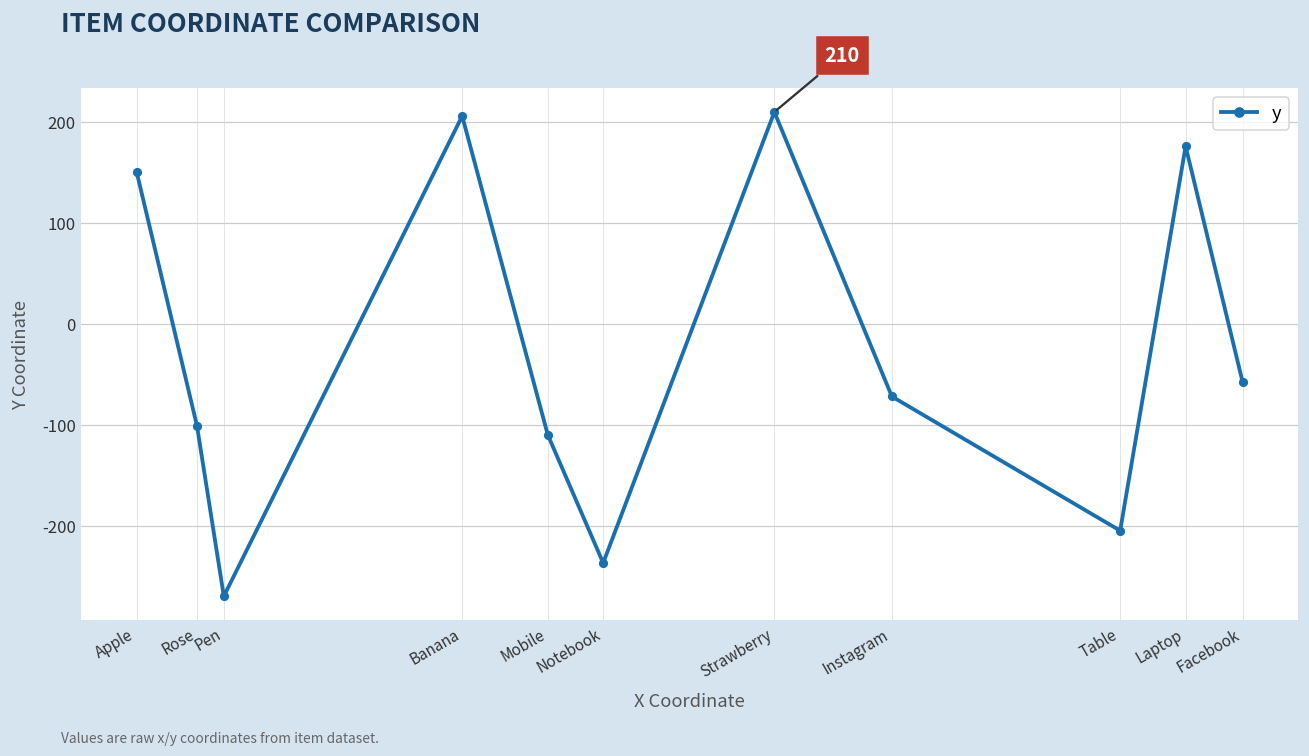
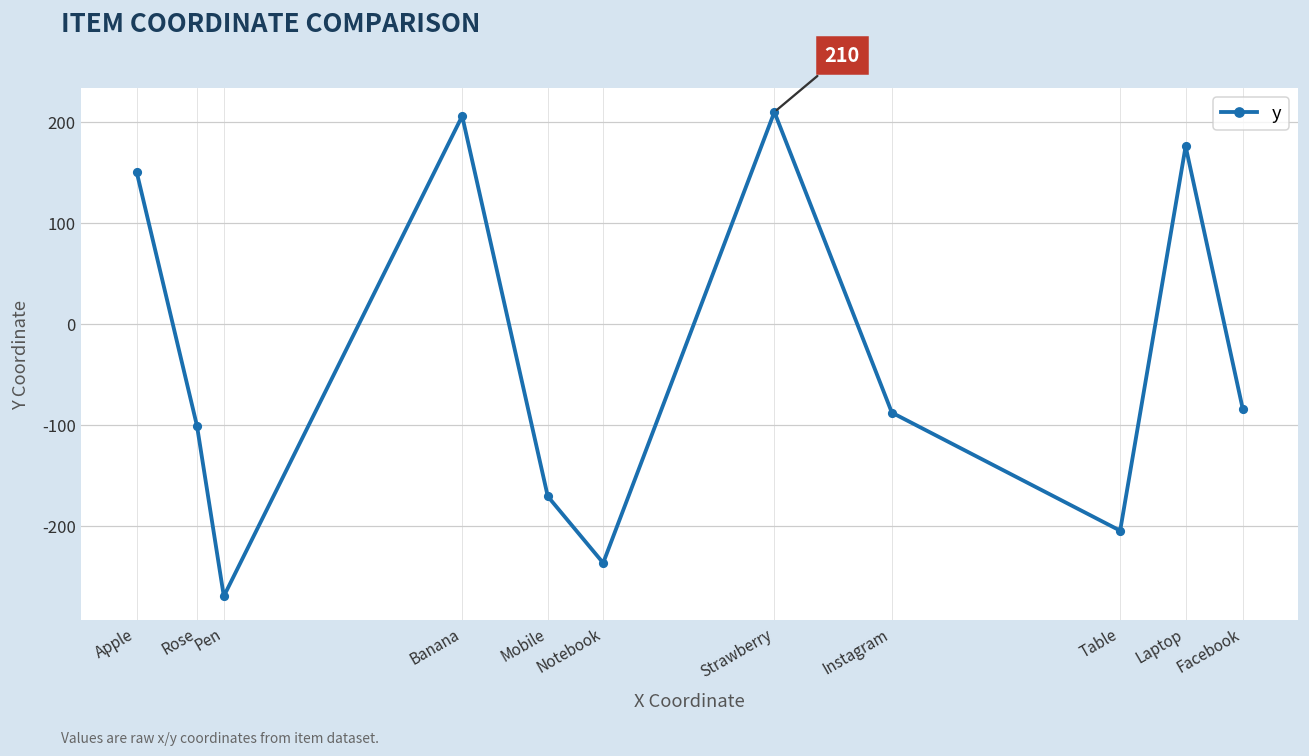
Mobile: -110 -> -170
Instagram: -70 -> -90
Facebook: -60 -> -80
